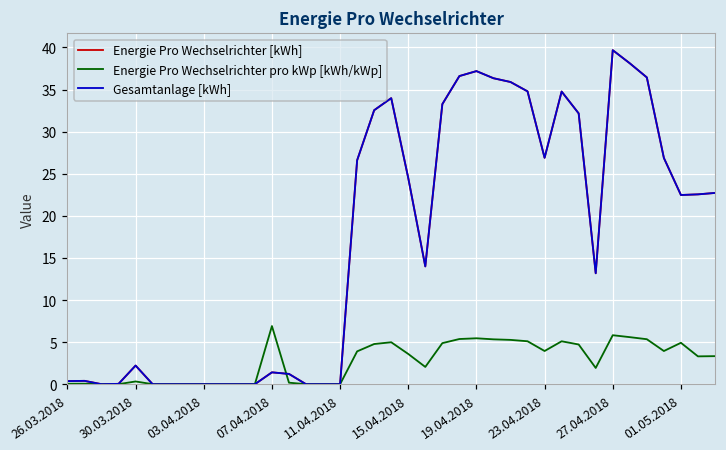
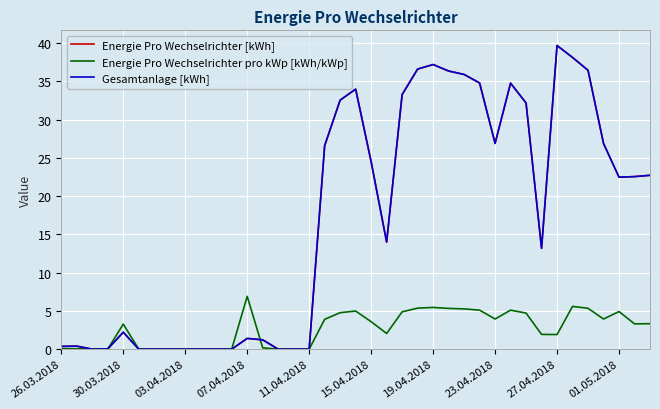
Energie Pro Wechselrichter pro kWp [kWh/kWp], 30.03.2018: 0 -> 3
Energie Pro Wechselrichter pro kWp [kWh/kWp], 27.04.2018: 6 -> 2
